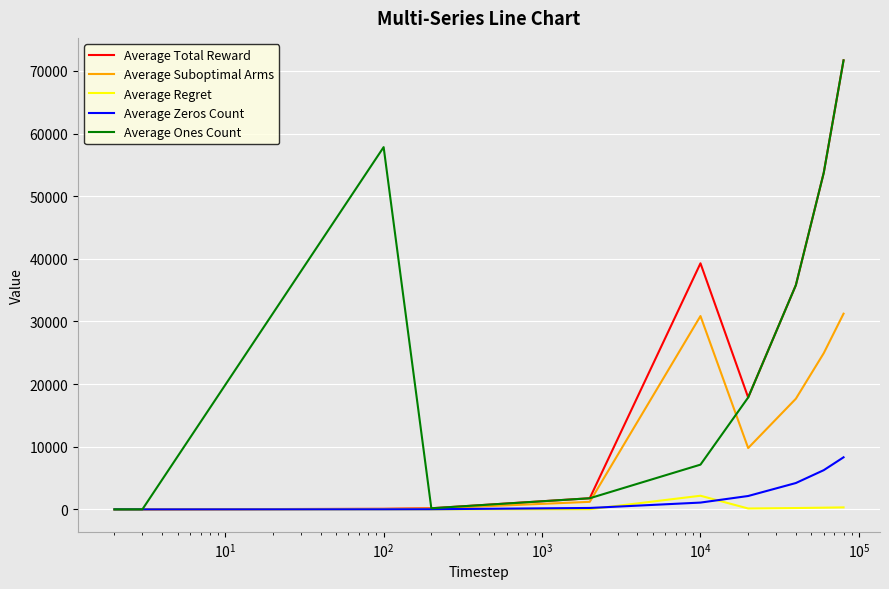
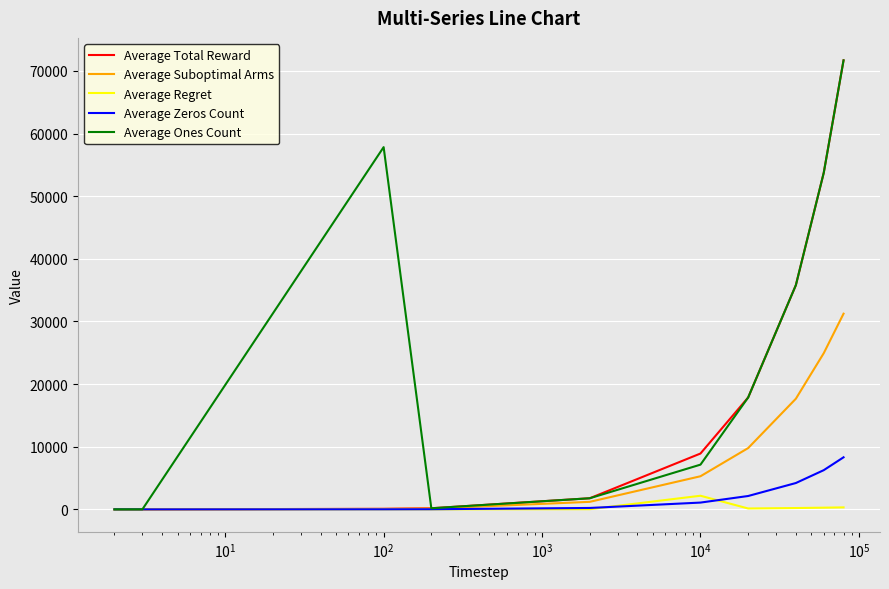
Average Total Reward, 10^4: 39000 -> 9000
Average Suboptimal Arms, 10^4: 31000 -> 5000
